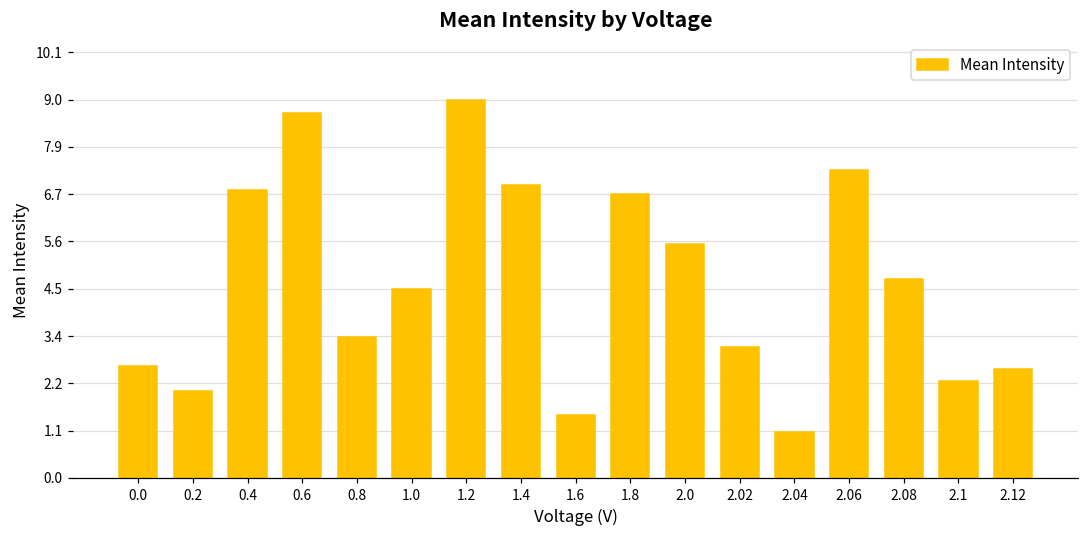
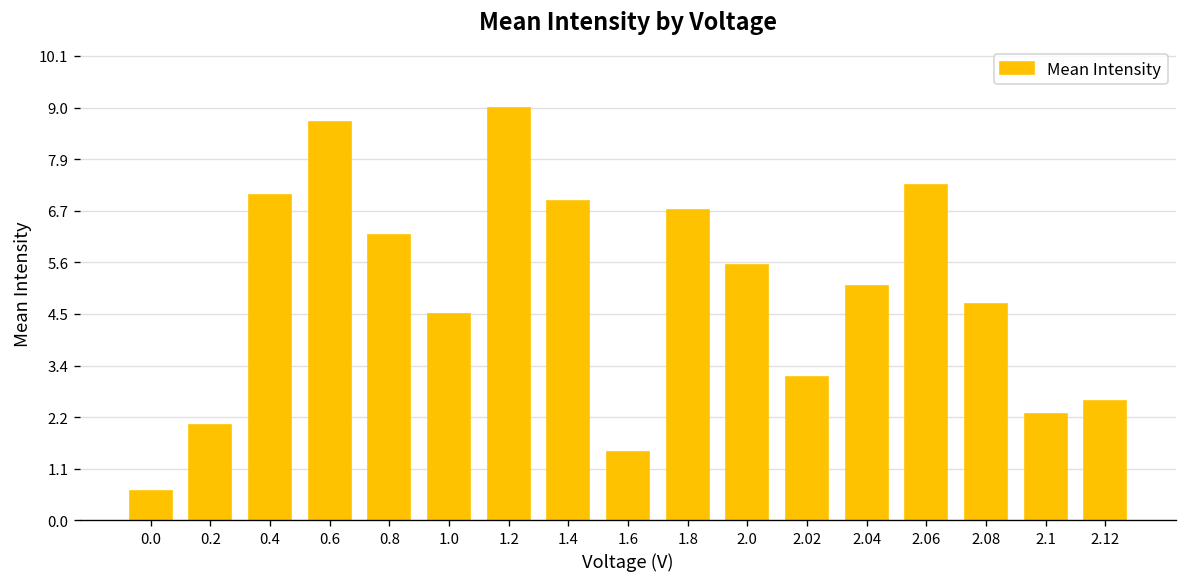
0.0: 2.7 -> 0.6
0.4: 6.9 -> 7.1
0.8: 3.4 -> 6.2
2.04: 1.1 -> 5.1
